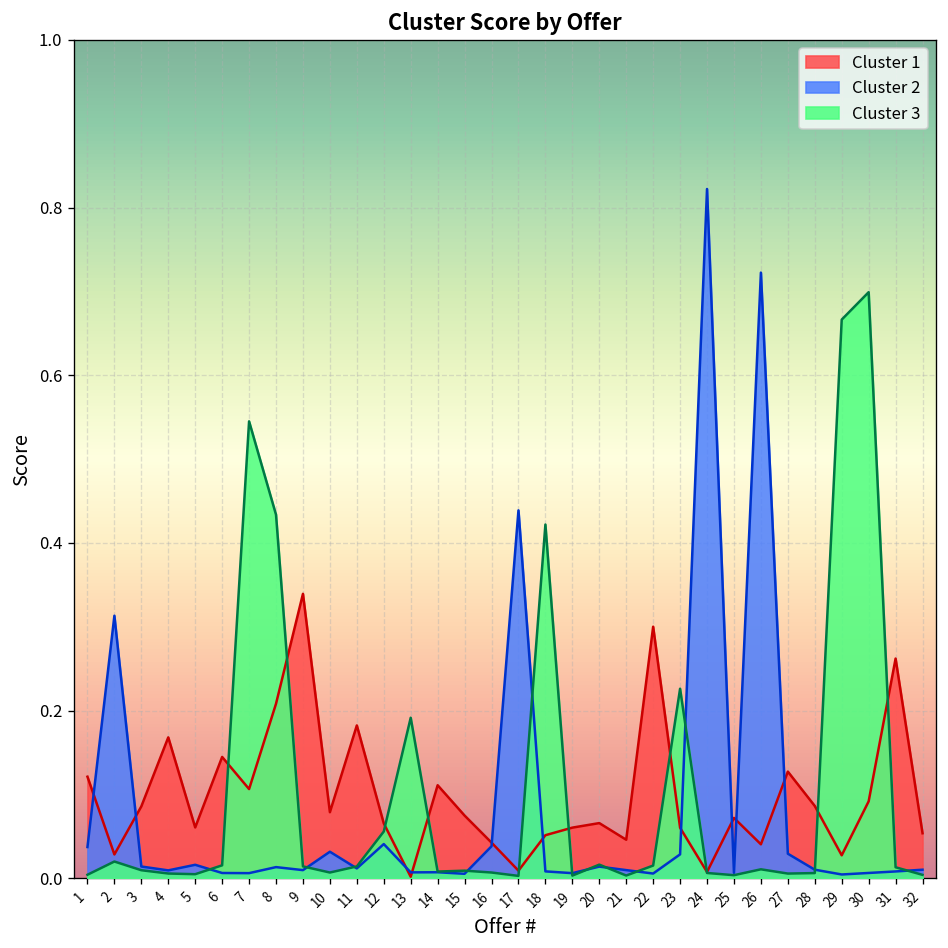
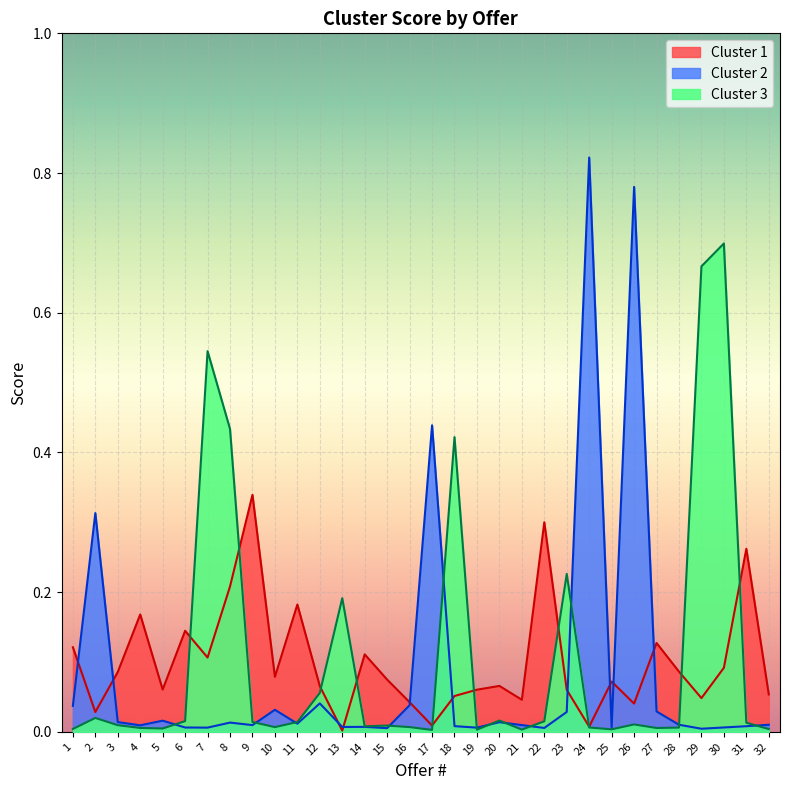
Cluster 2, 26: 0.72 -> 0.78
Cluster 1, 29: 0.03 -> 0.05
